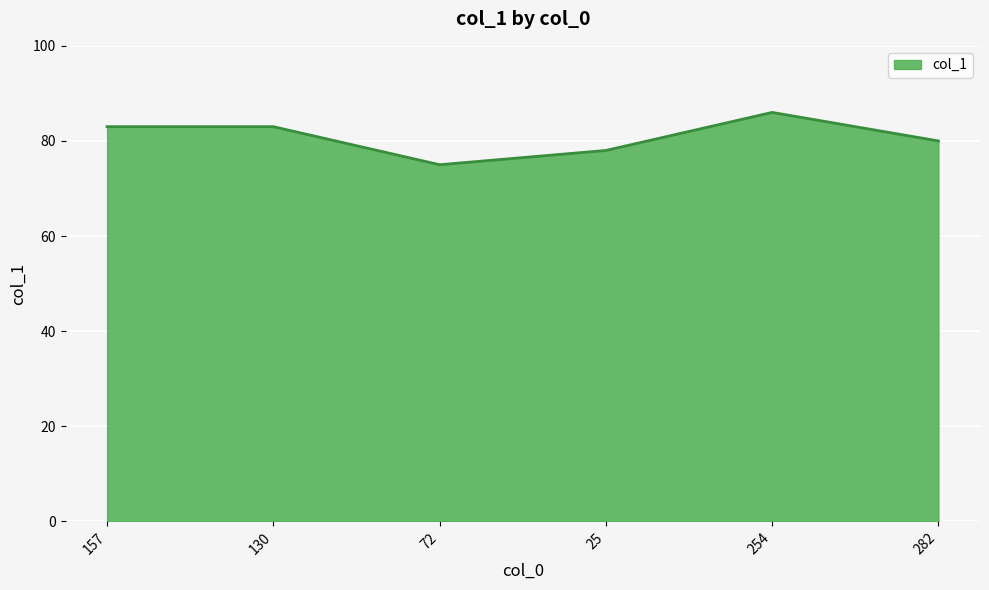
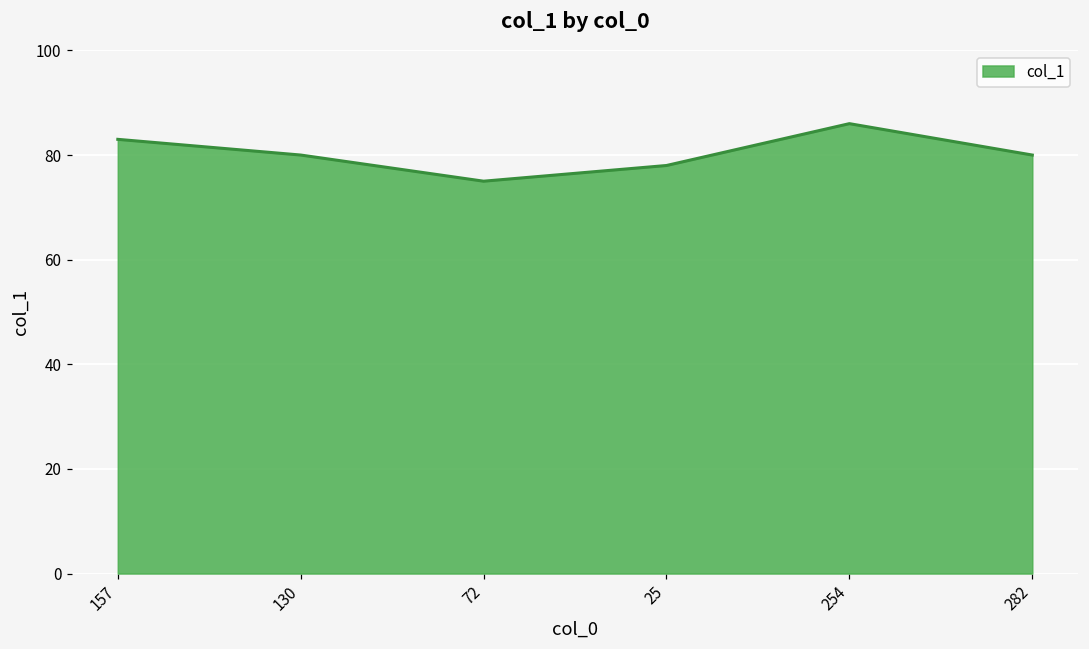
130: 83 -> 80
